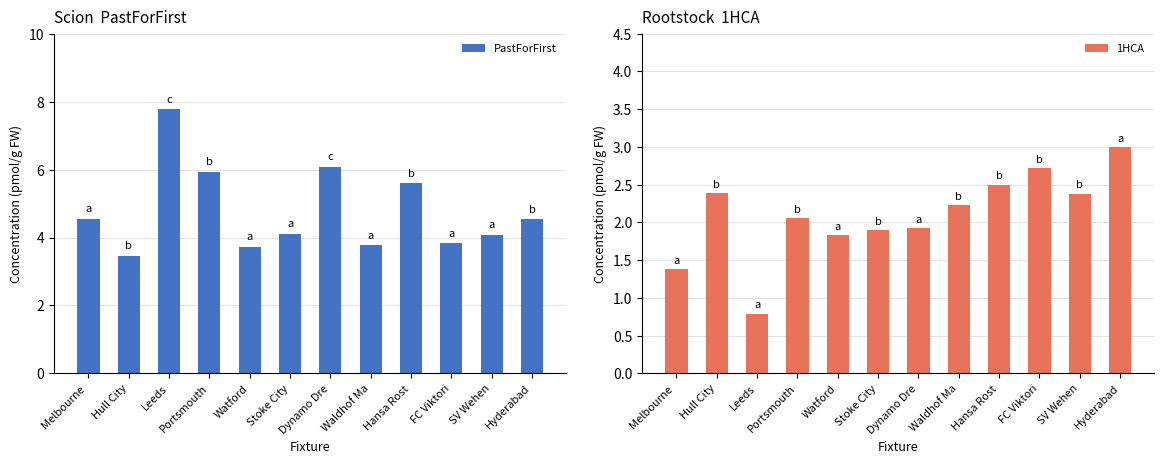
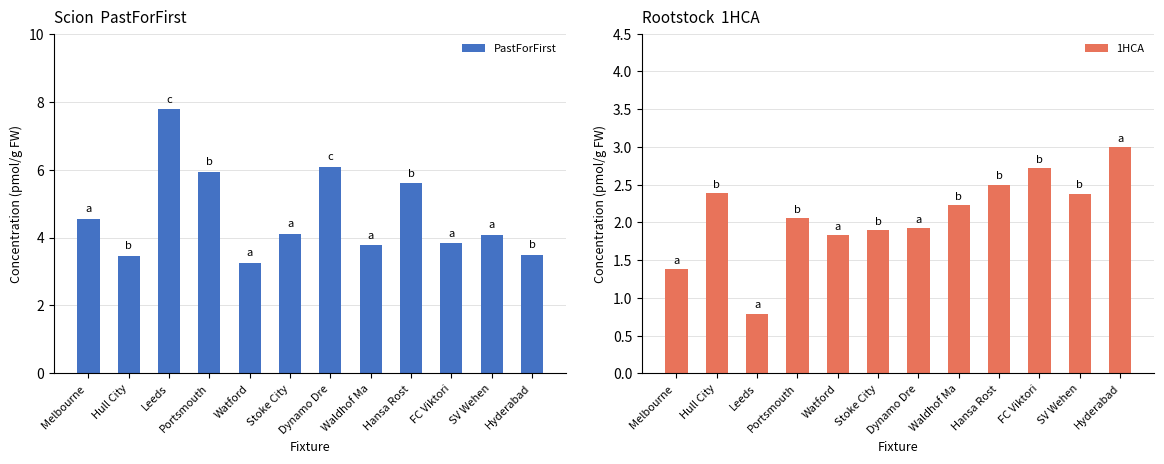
Scion PastForFirst, Watford: 3.7 -> 3.3
Scion PastForFirst, Hyderabad: 4.5 -> 3.5
